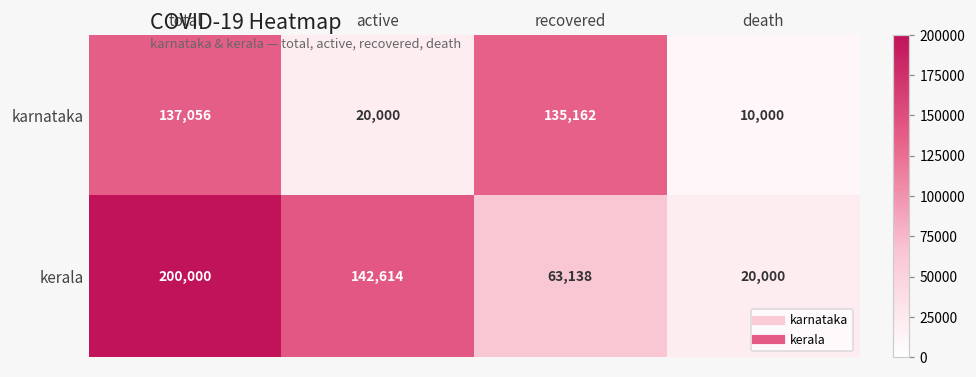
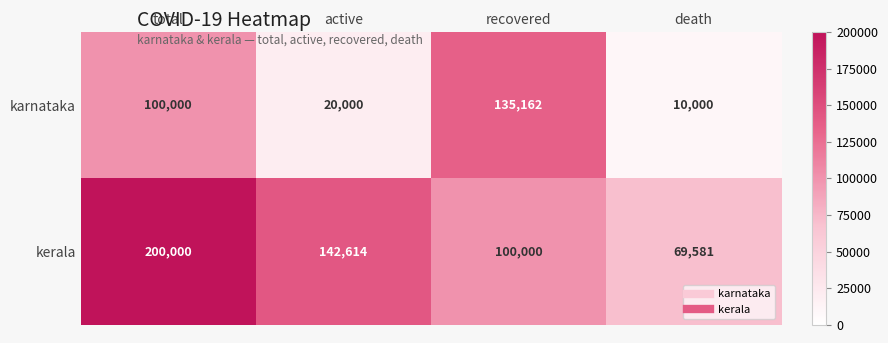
karnataka, total: 137,056 -> 100,000
kerala, recovered: 63,138 -> 100,000
kerala, death: 20,000 -> 69,581
